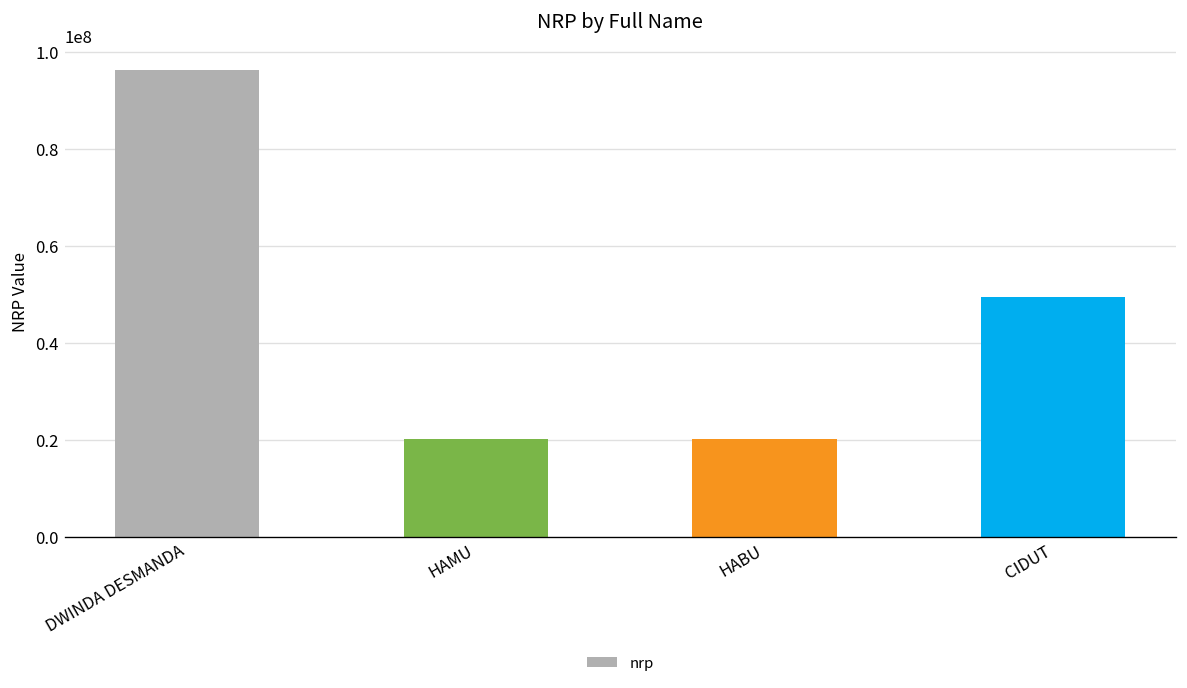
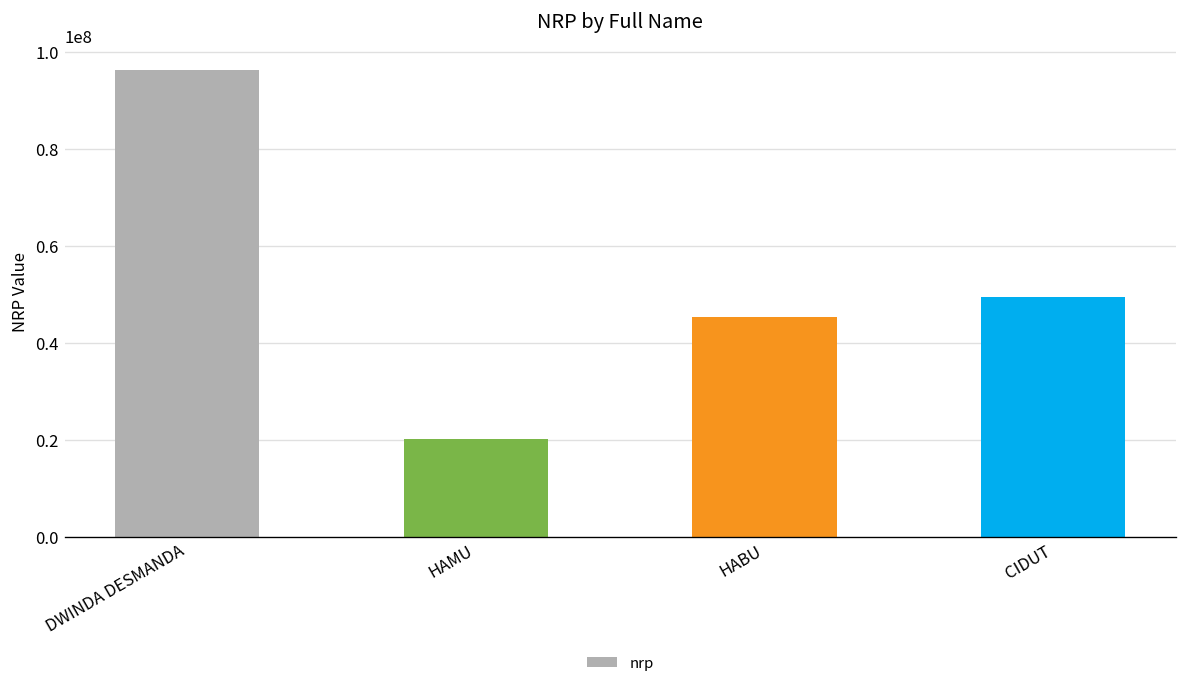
HABU: 20000000 -> 45000000
